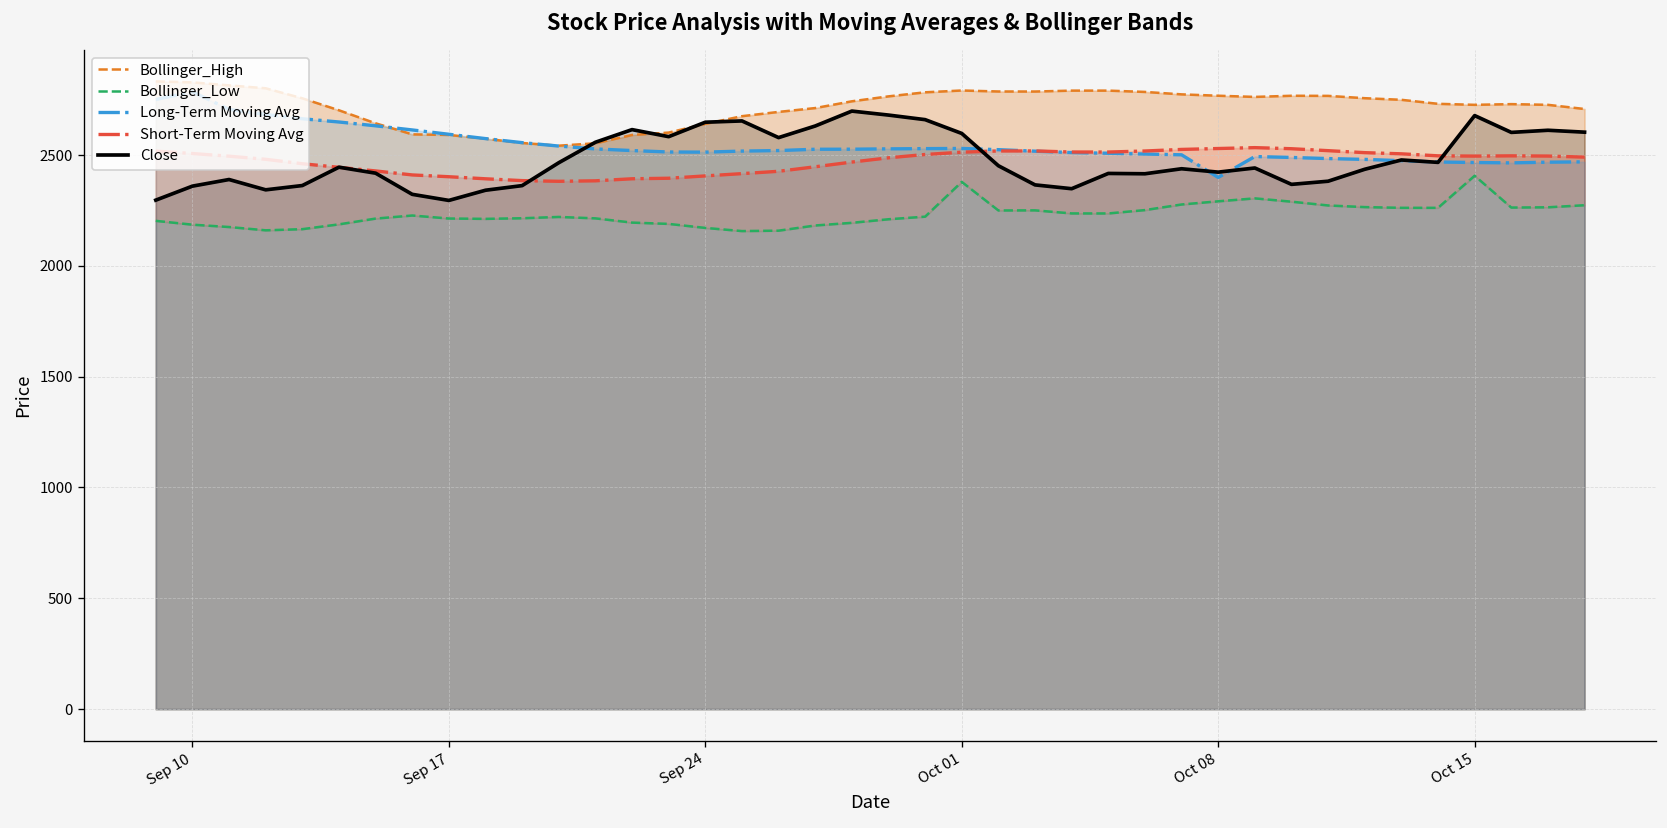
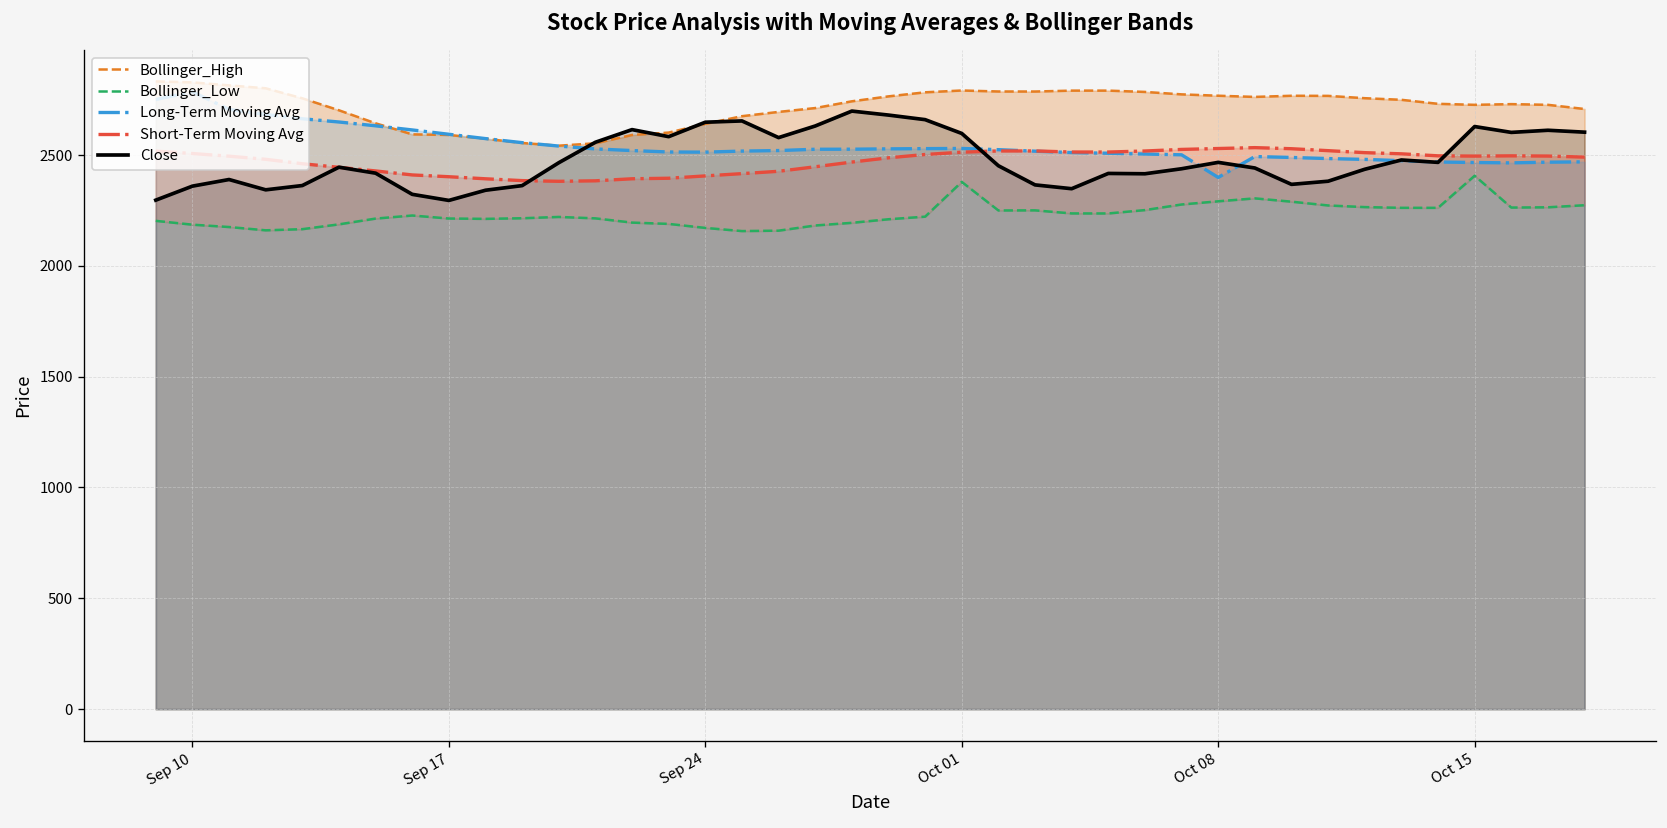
Close, Oct 08: 2420 -> 2470
Close, Oct 15: 2680 -> 2630
